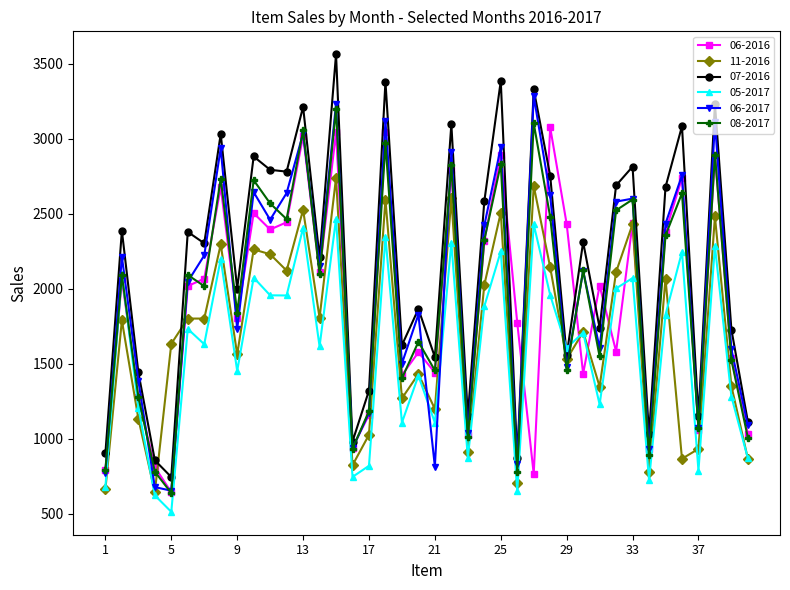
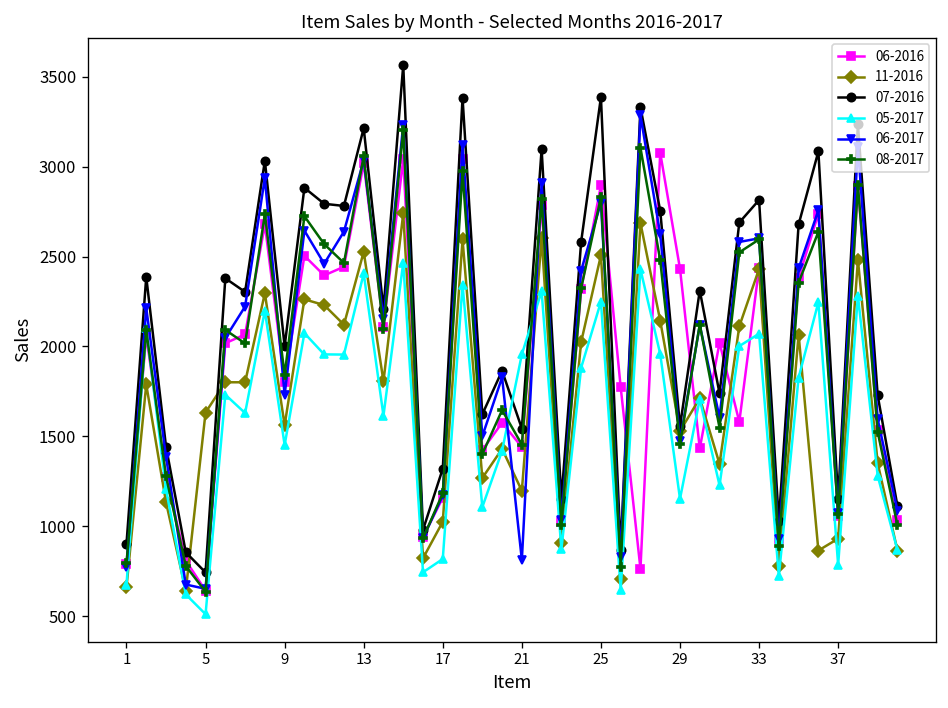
05-2017, 21: 1110 -> 1960
06-2017, 25: 2940 -> 2800
05-2017, 29: 1610 -> 1150
